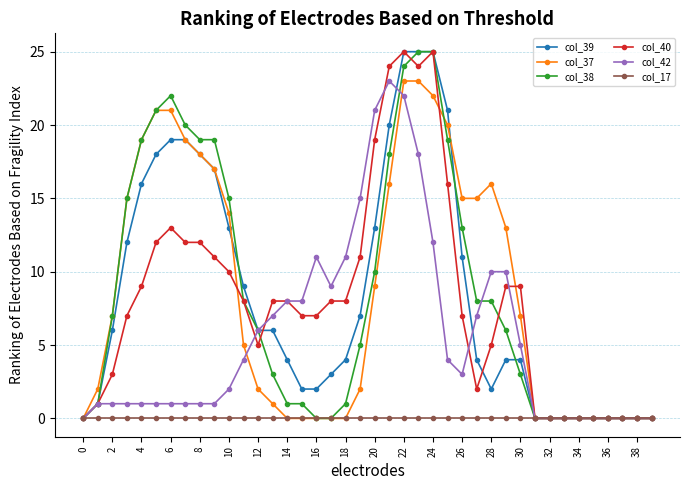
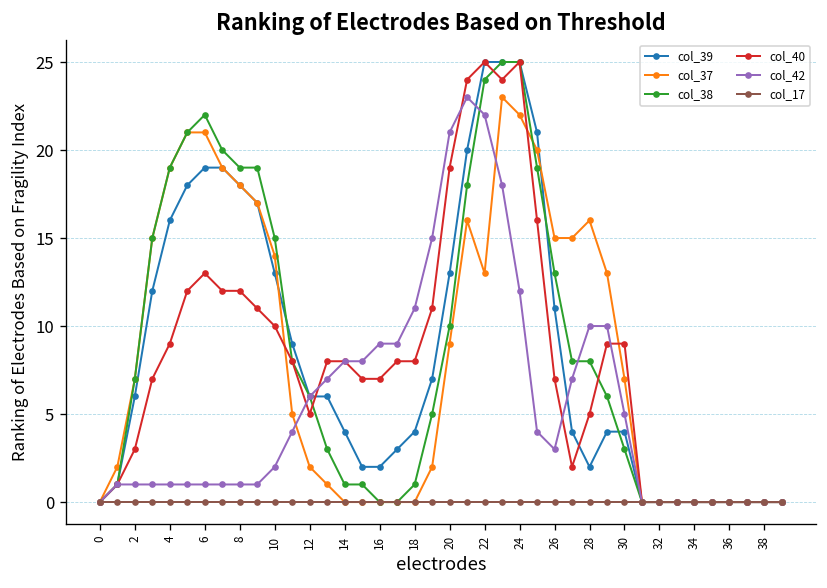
col_42, 16: 11 -> 9
col_37, 22: 23 -> 13
